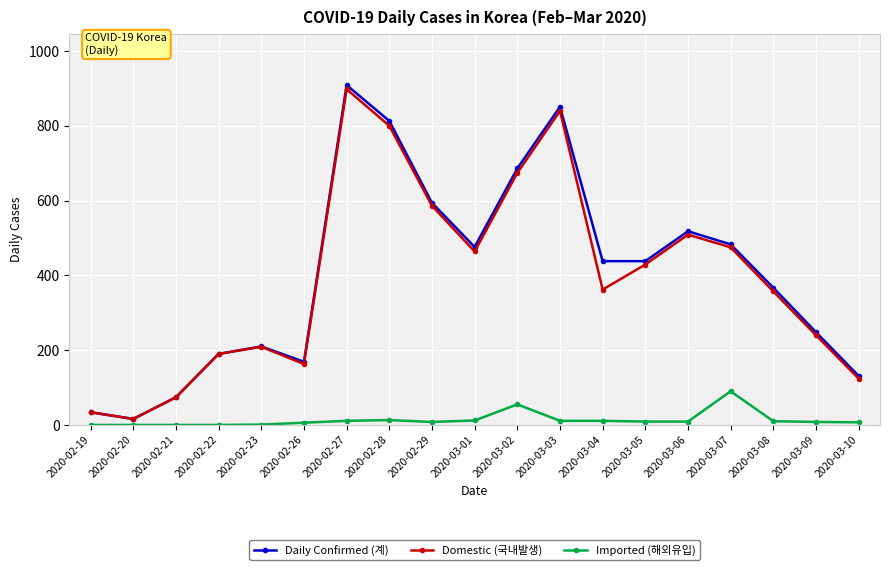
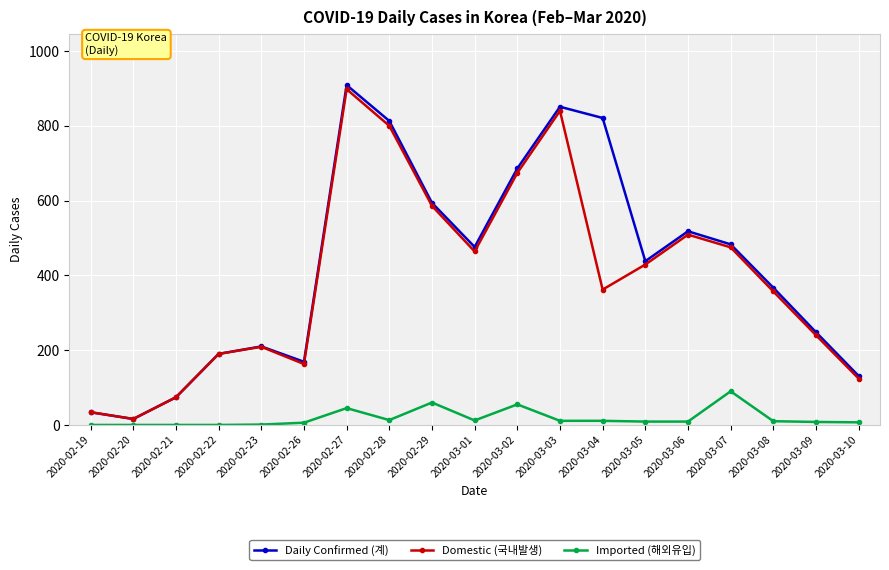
Imported (해외유입), 2020-02-27: 10 -> 50
Imported (해외유입), 2020-02-29: 10 -> 60
Daily Confirmed (계), 2020-03-04: 440 -> 820
